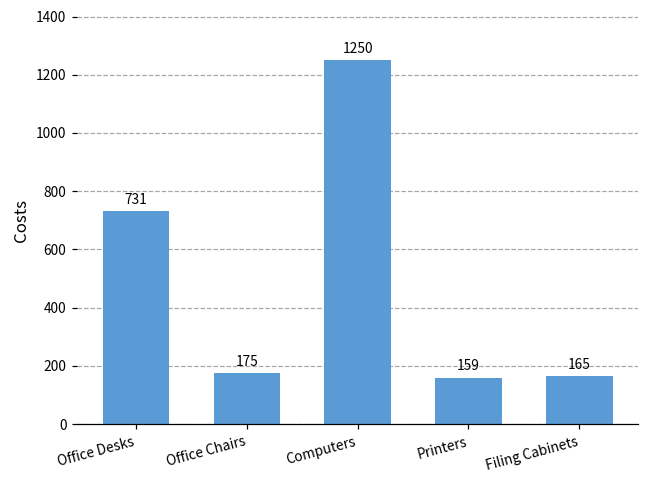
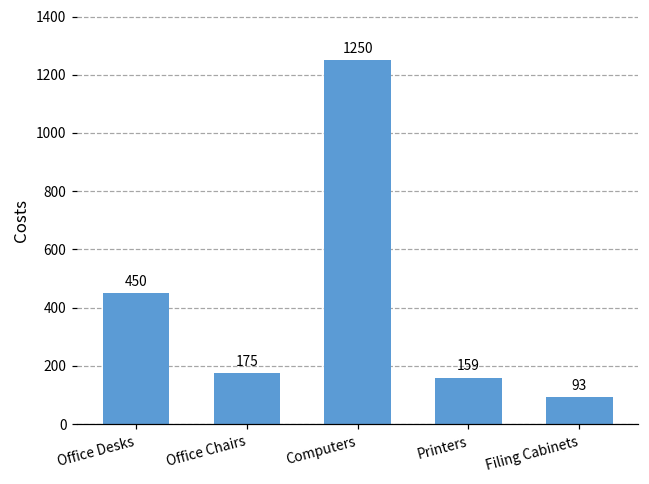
Office Desks: 731 -> 450
Filing Cabinets: 165 -> 93
